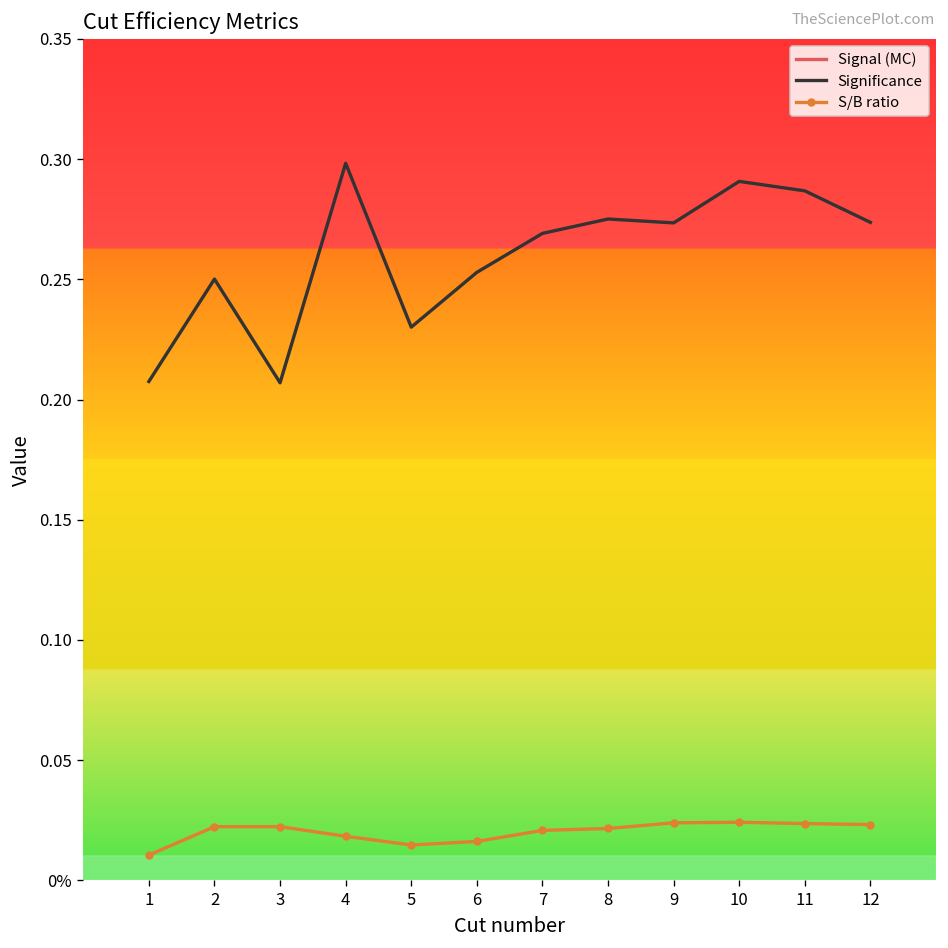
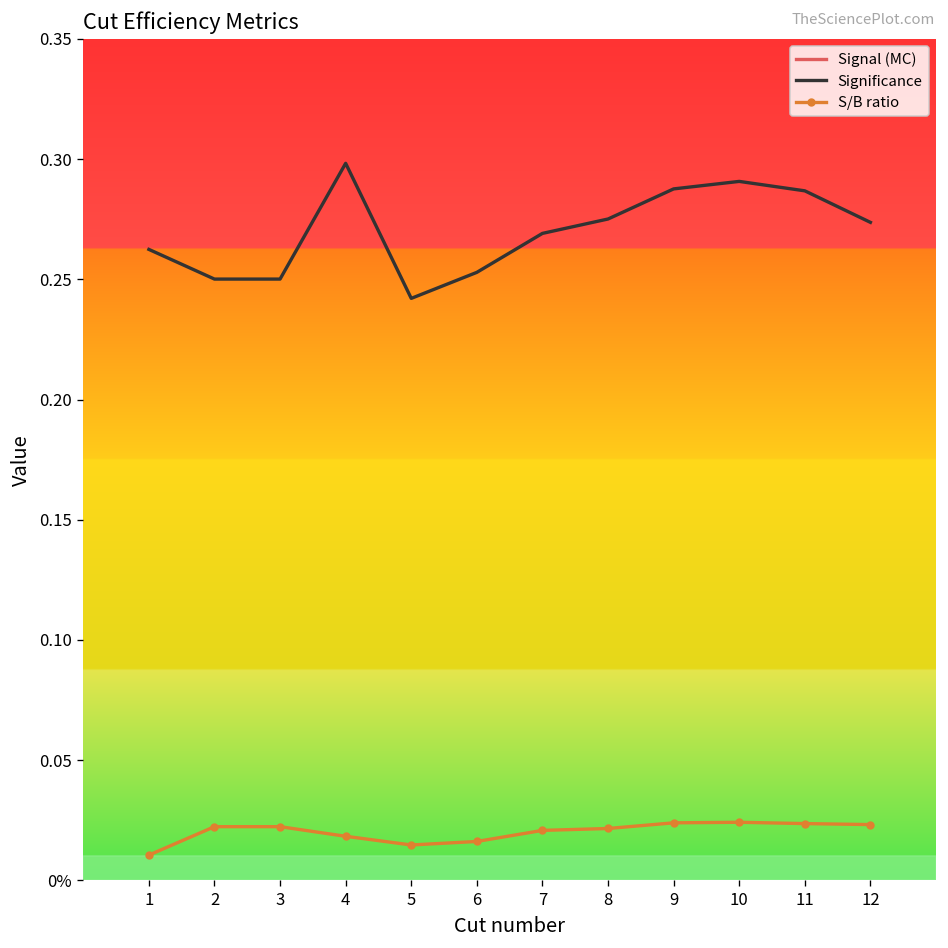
Significance, 1: 0.207 -> 0.262
Significance, 3: 0.207 -> 0.250
Significance, 5: 0.230 -> 0.242
Significance, 9: 0.273 -> 0.288
